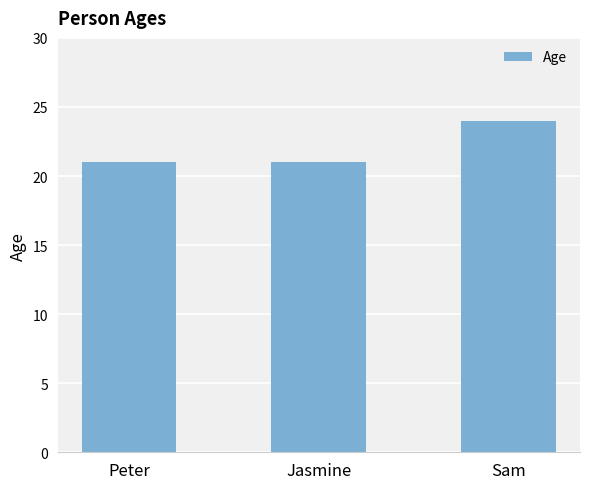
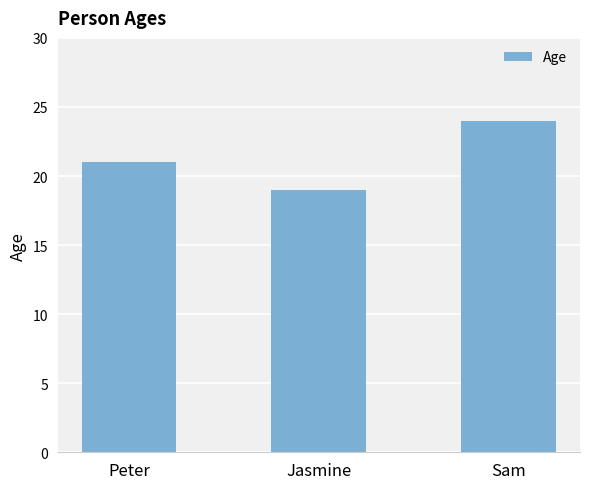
Jasmine: 21 -> 19
